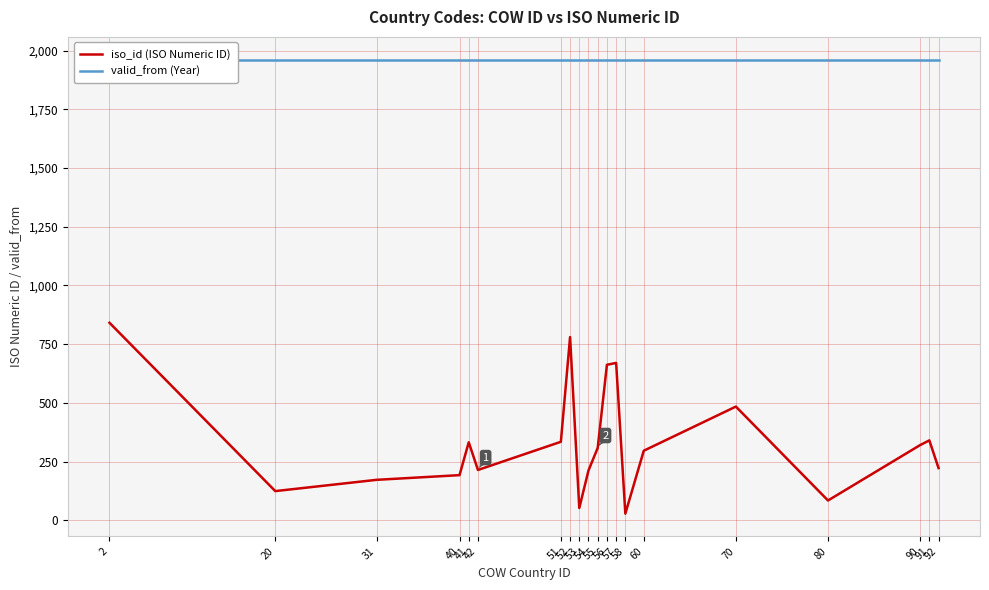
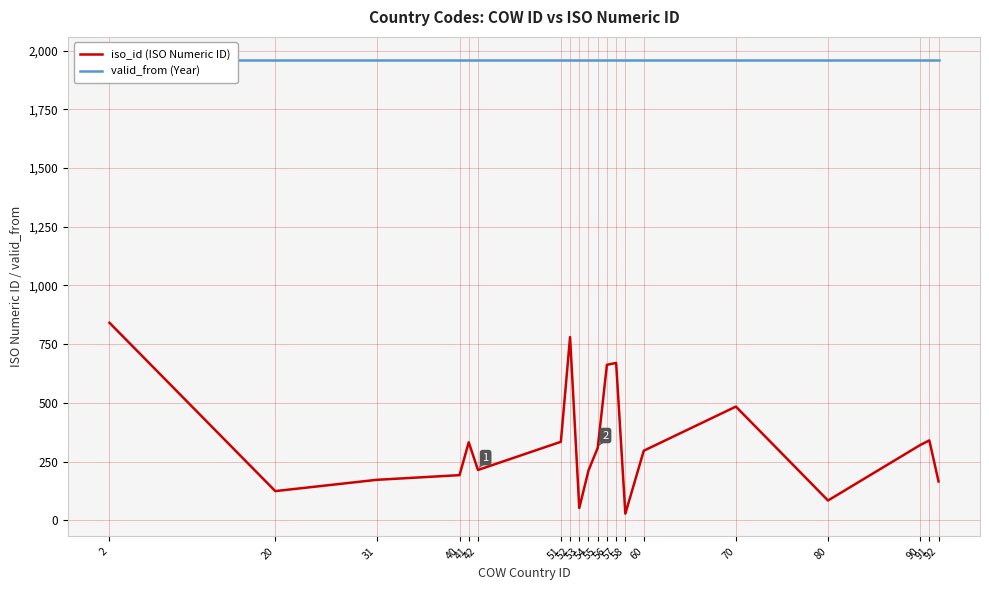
iso_id (ISO Numeric ID), 92: 220 -> 170
